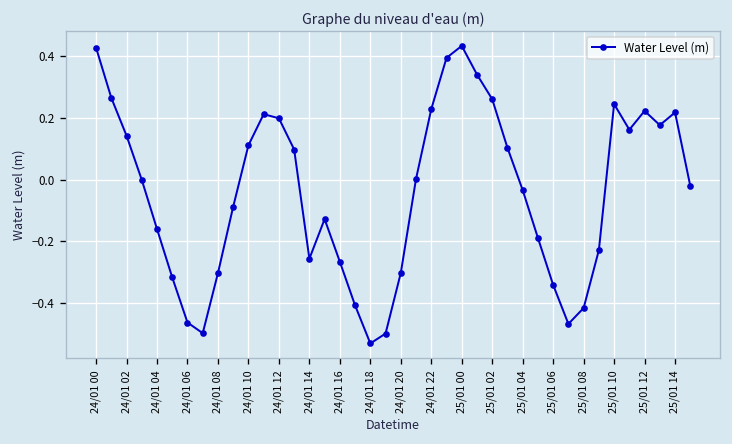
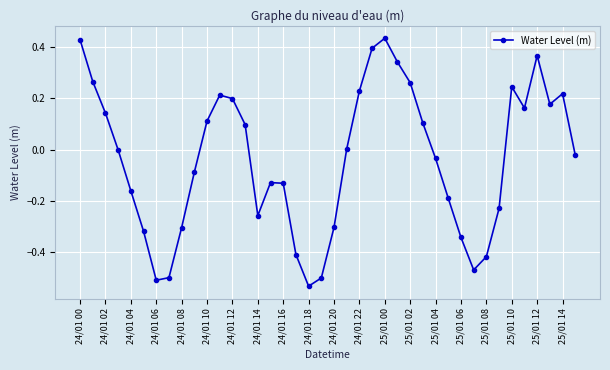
24/01 06: -0.46 -> -0.51
24/01 16: -0.27 -> -0.13
25/01 12: 0.22 -> 0.37
